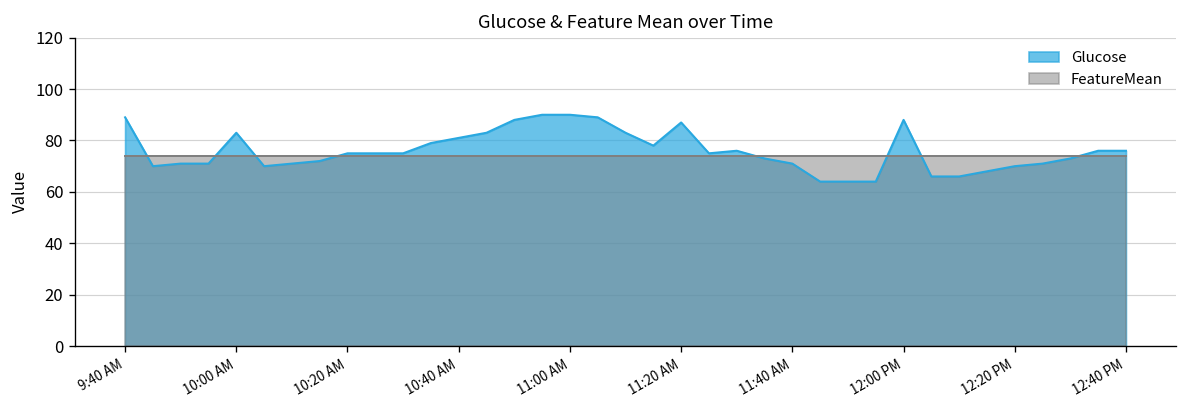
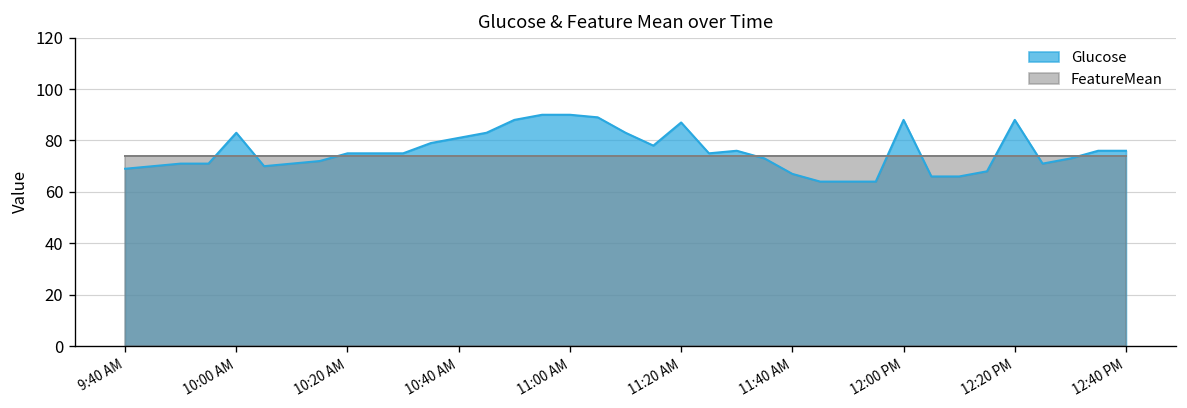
Glucose, 9:40 AM: 89 -> 69
Glucose, 11:40 AM: 71 -> 67
Glucose, 12:20 PM: 70 -> 88
